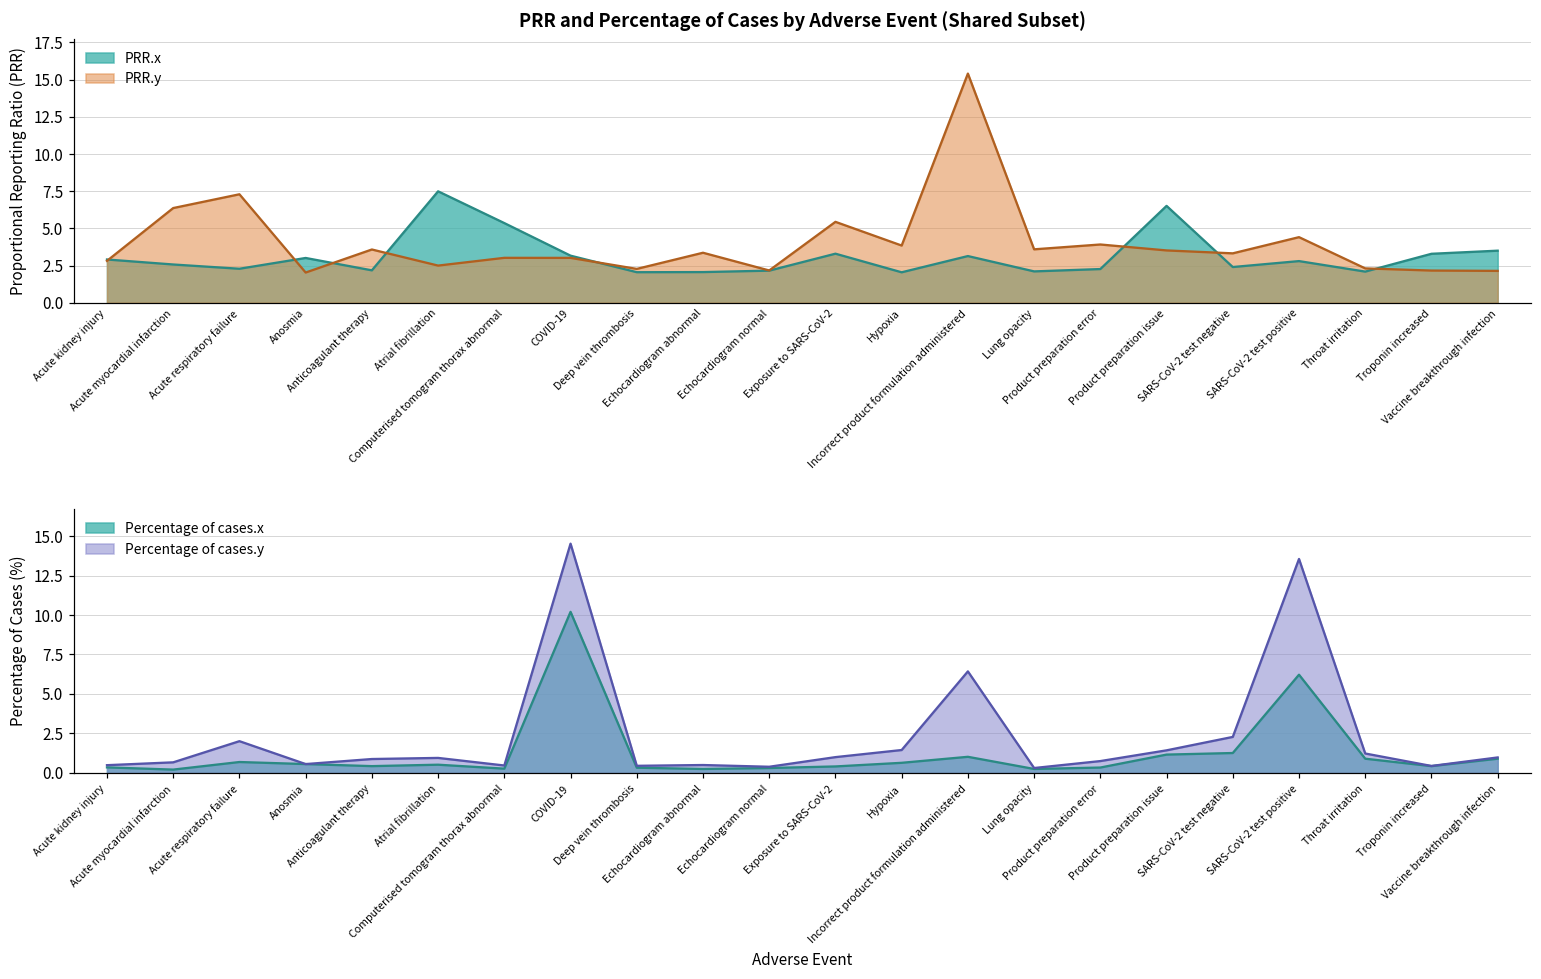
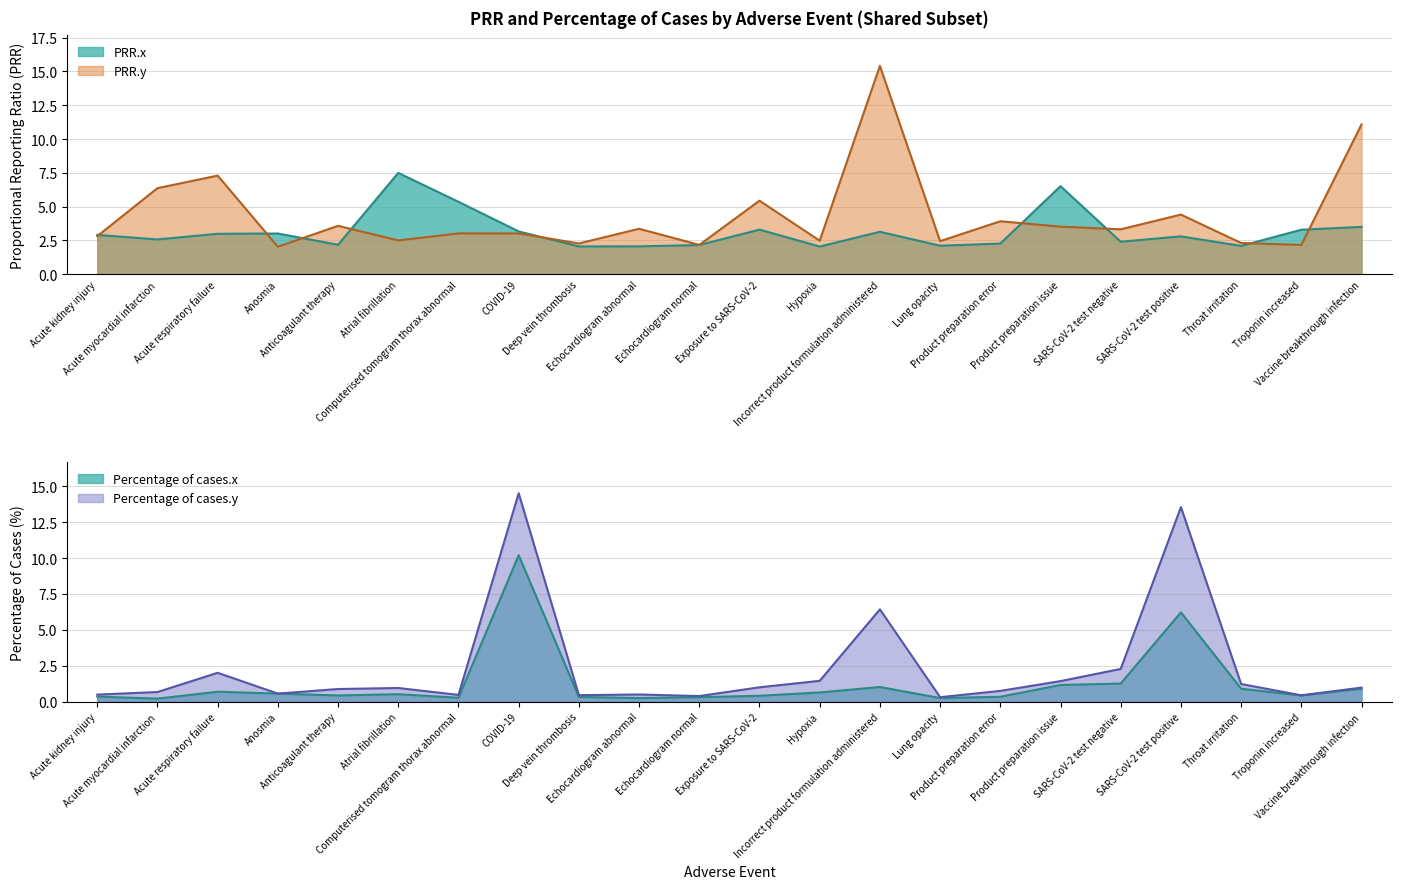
PRR and Percentage of Cases by Adverse Event (Shared Subset), PRR.x, Acute respiratory failure: 2.3 -> 3.0
PRR and Percentage of Cases by Adverse Event (Shared Subset), PRR.y, Hypoxia: 3.8 -> 2.5
PRR and Percentage of Cases by Adverse Event (Shared Subset), PRR.y, Lung opacity: 3.6 -> 2.5
PRR and Percentage of Cases by Adverse Event (Shared Subset), PRR.y, Vaccine breakthrough infection: 2.1 -> 11.1
